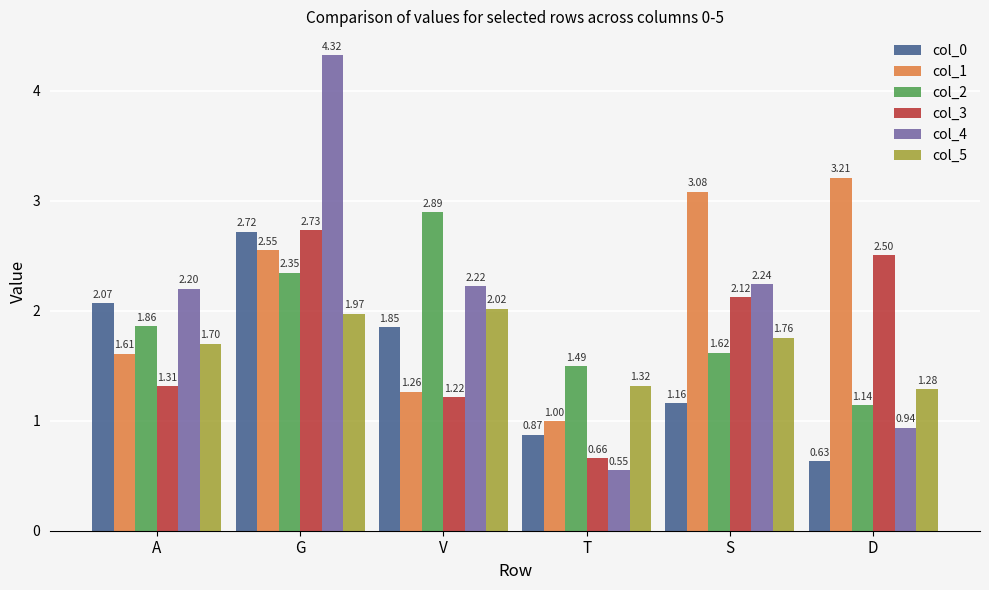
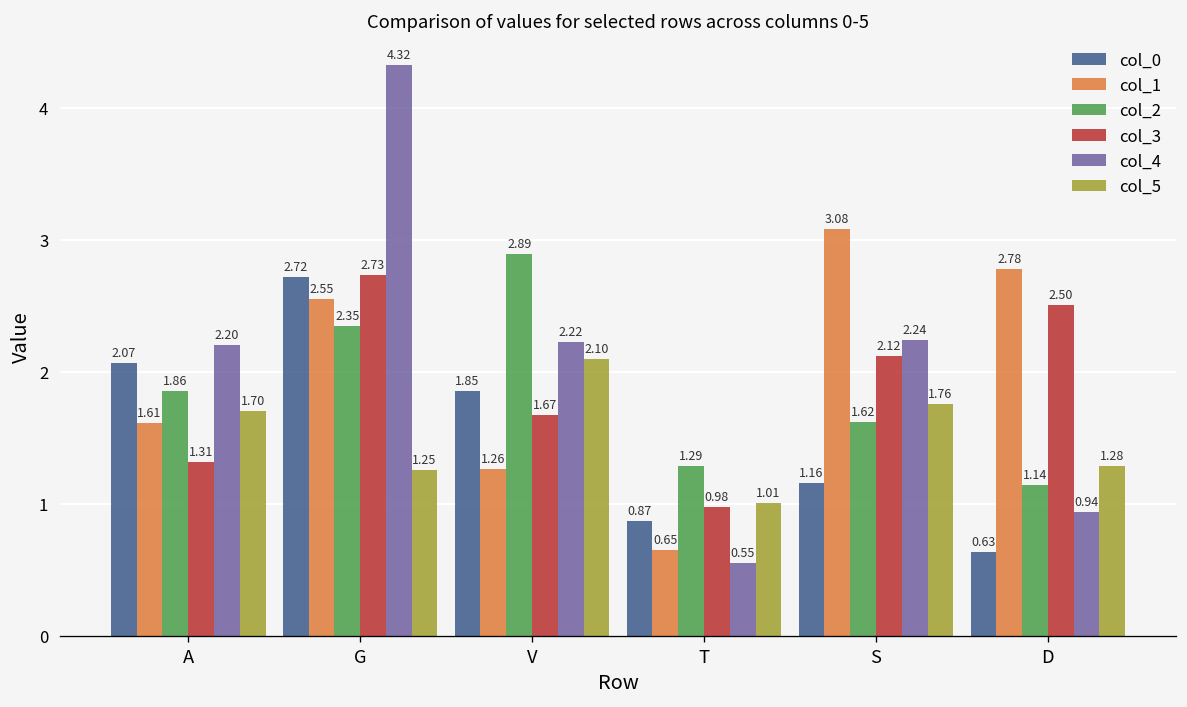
col_5, G: 1.97 -> 1.25
col_3, V: 1.22 -> 1.67
col_5, V: 2.02 -> 2.10
col_1, T: 1.00 -> 0.65
col_2, T: 1.49 -> 1.29
col_3, T: 0.66 -> 0.98
col_5, T: 1.32 -> 1.01
col_1, D: 3.21 -> 2.78
